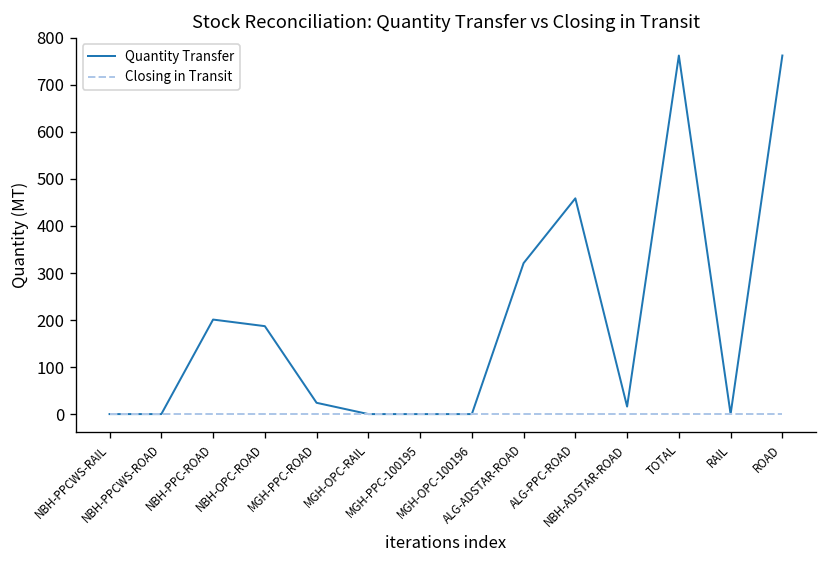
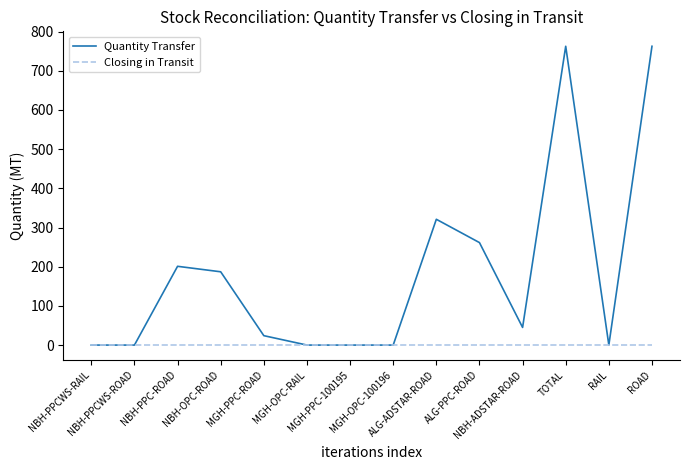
Quantity Transfer, ALG-PPC-ROAD: 460 -> 260
Quantity Transfer, NBH-ADSTAR-ROAD: 20 -> 50
